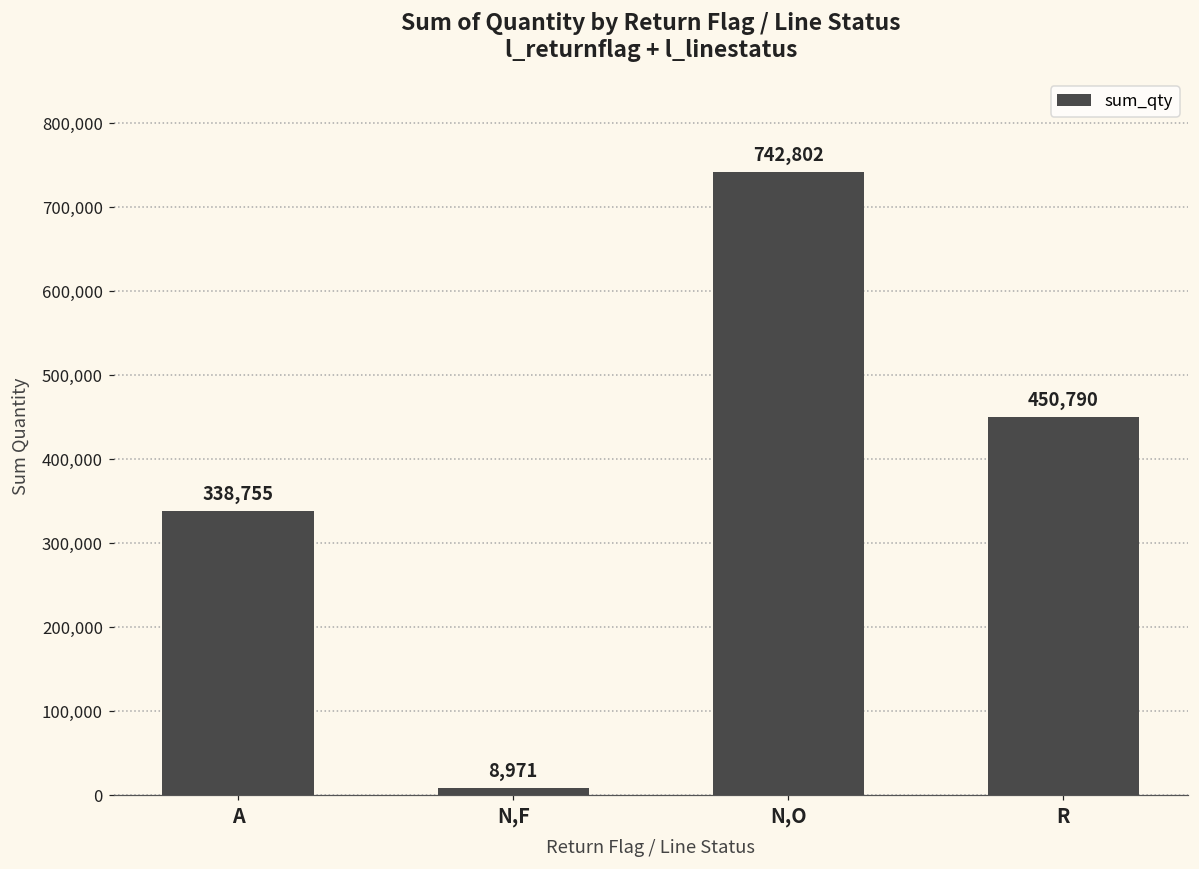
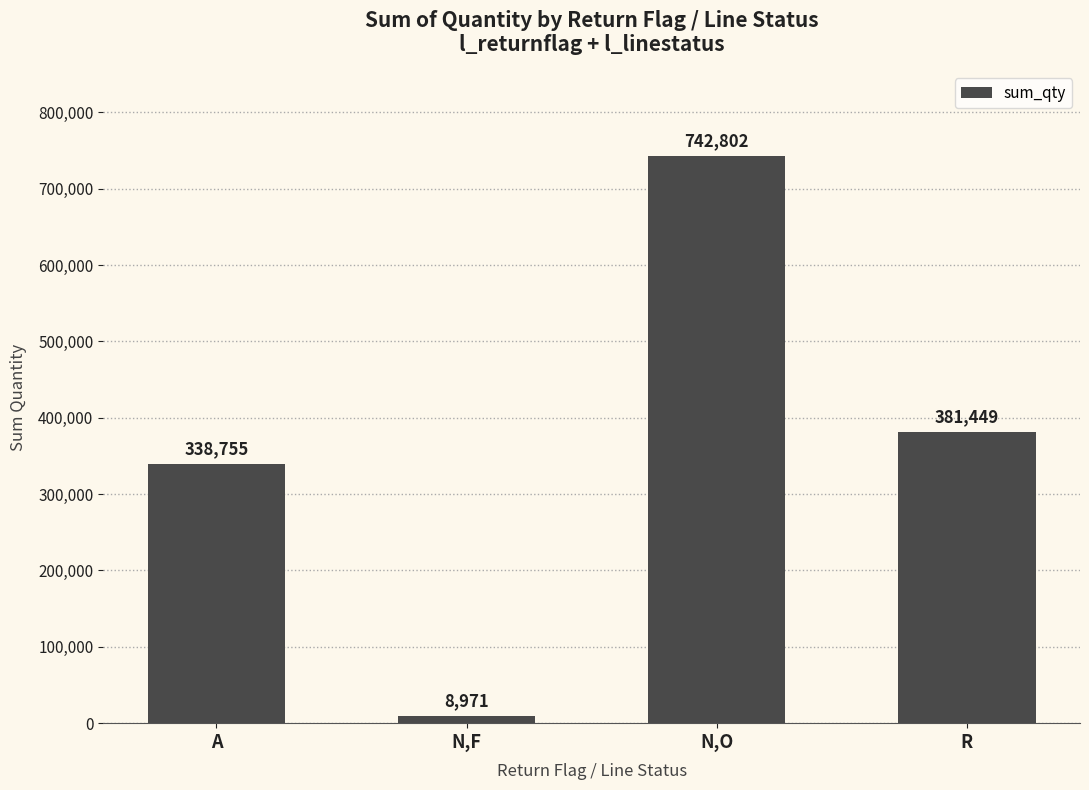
R: 450,790 -> 381,449
